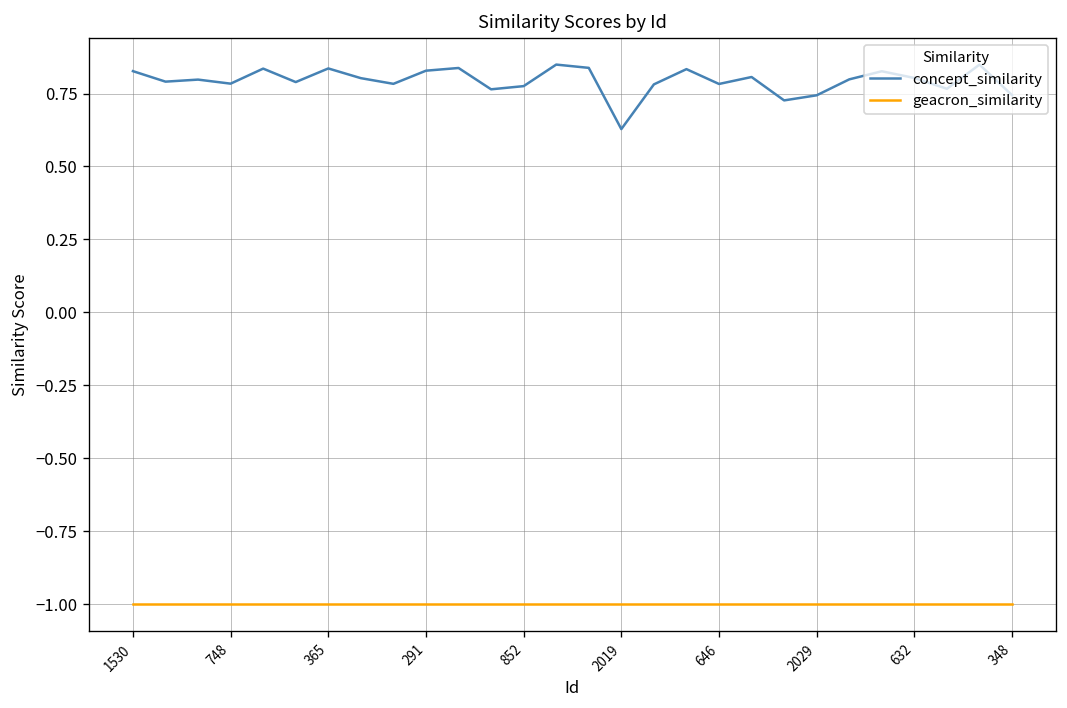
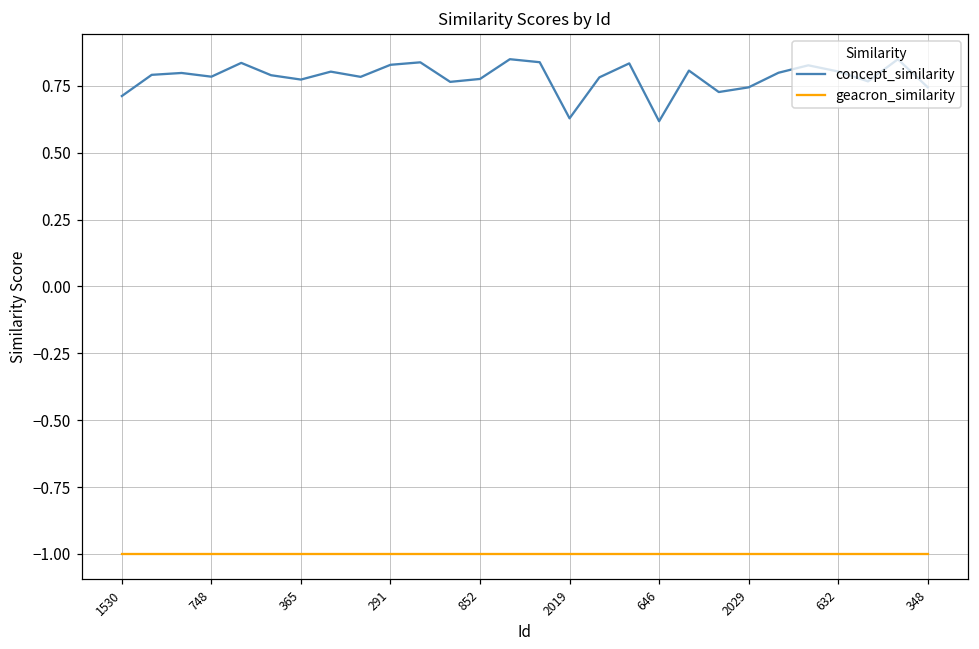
concept_similarity, 1530: 0.83 -> 0.71
concept_similarity, 365: 0.84 -> 0.77
concept_similarity, 646: 0.78 -> 0.62
